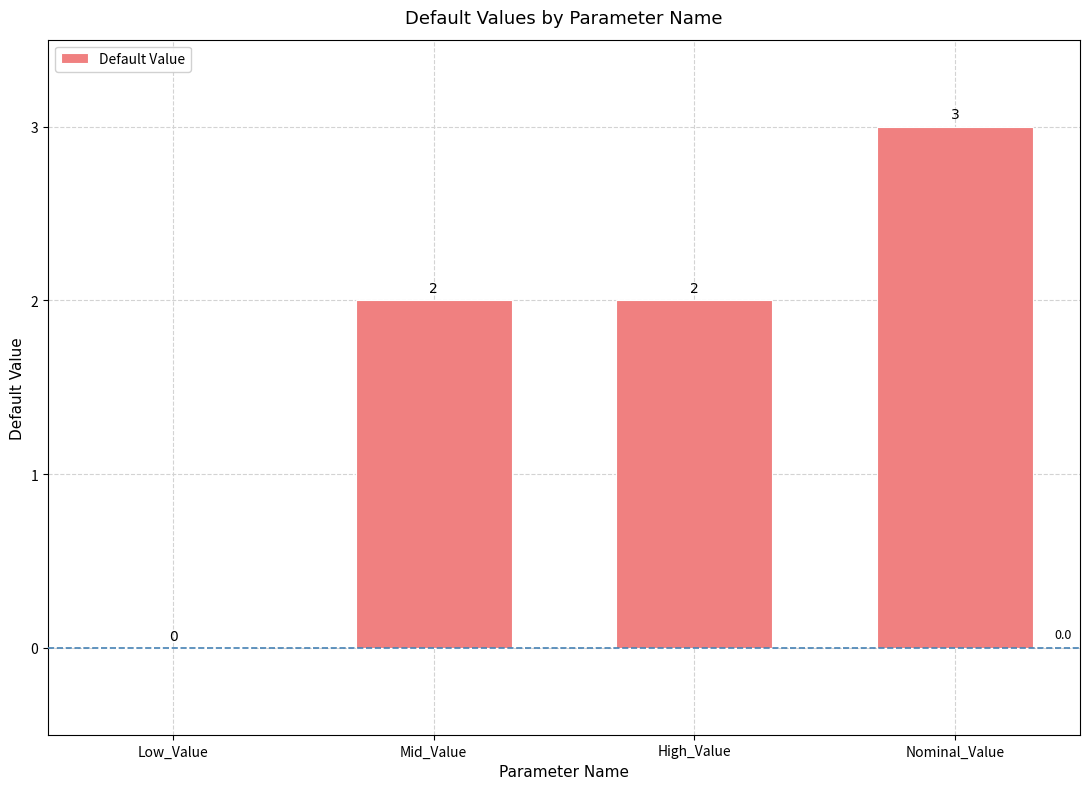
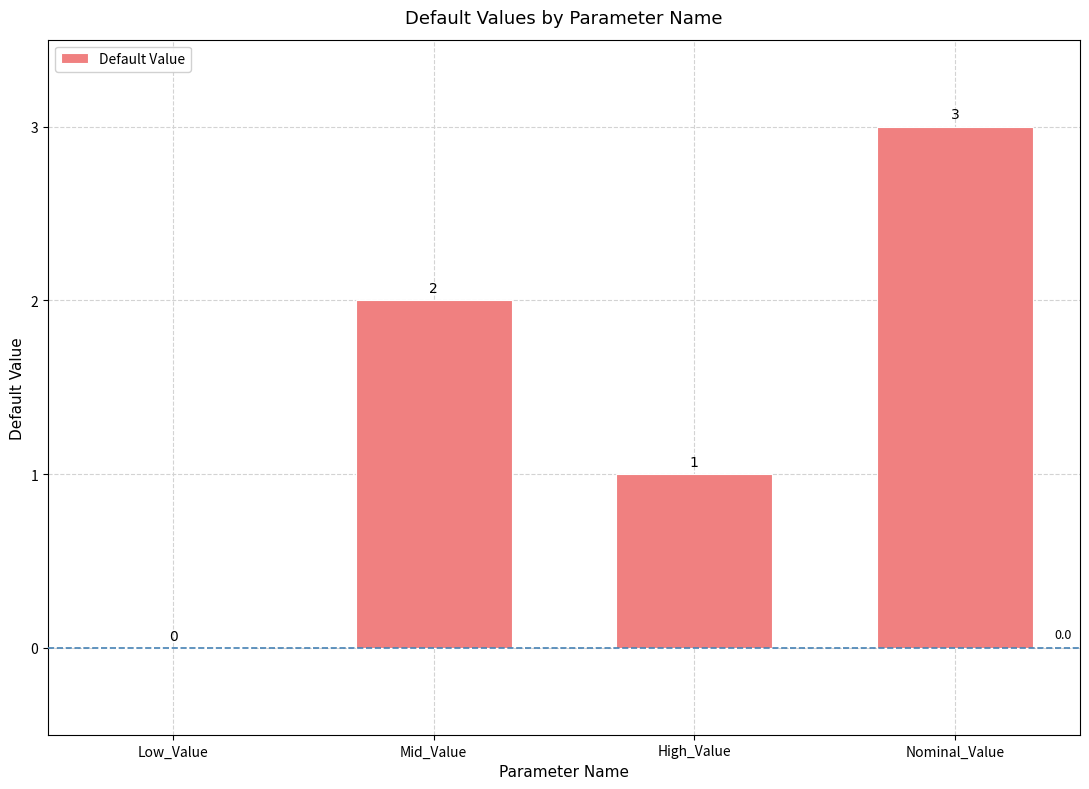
High_Value: 2 -> 1
